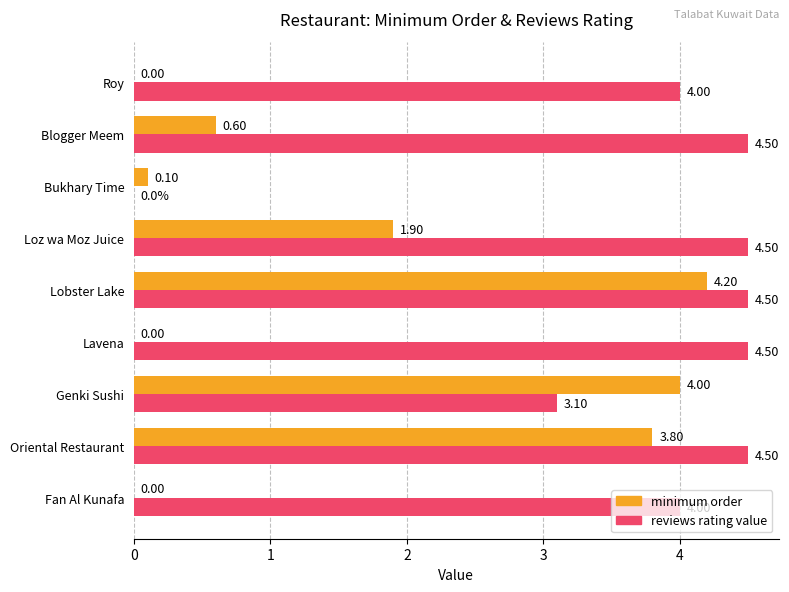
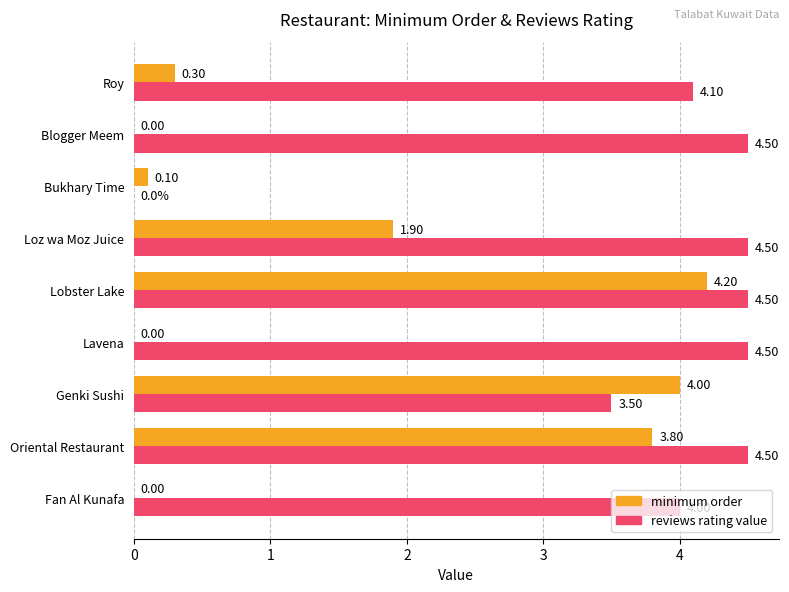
minimum order, Roy: 0.00 -> 0.30
reviews rating value, Roy: 4.00 -> 4.10
minimum order, Blogger Meem: 0.60 -> 0.00
reviews rating value, Genki Sushi: 3.10 -> 3.50
